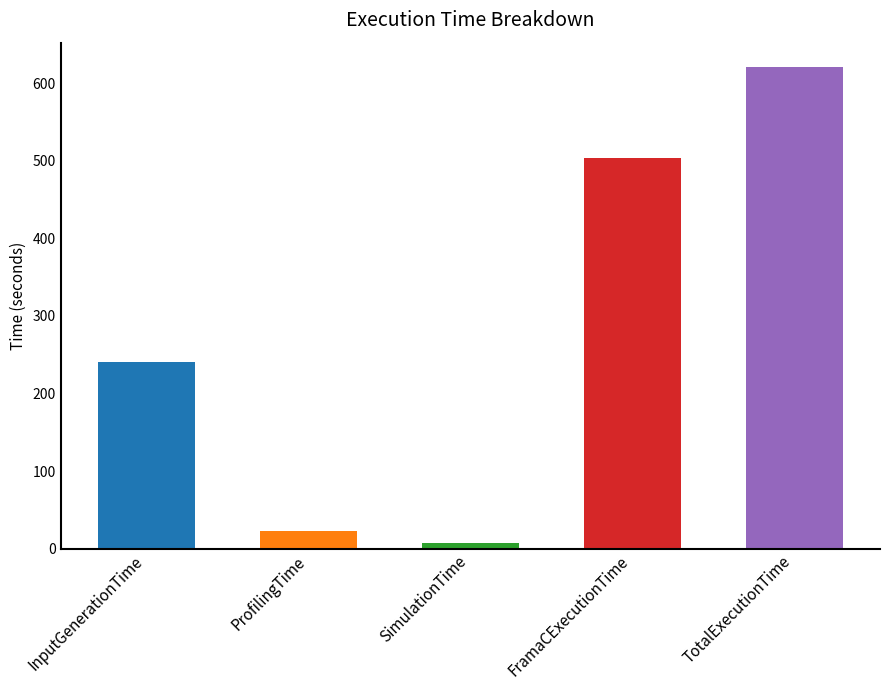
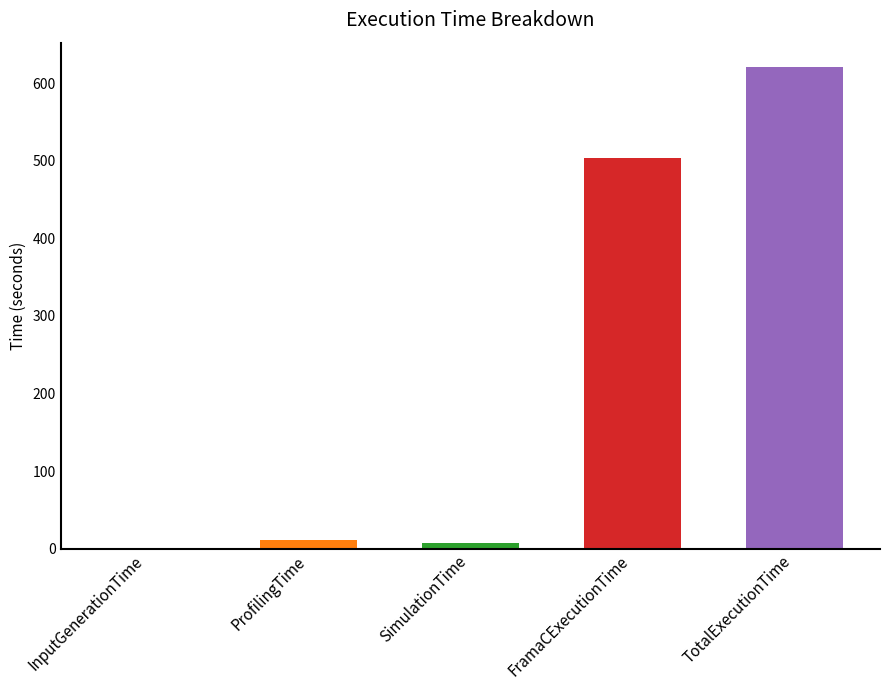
InputGenerationTime: 240 -> 0
ProfilingTime: 20 -> 10
